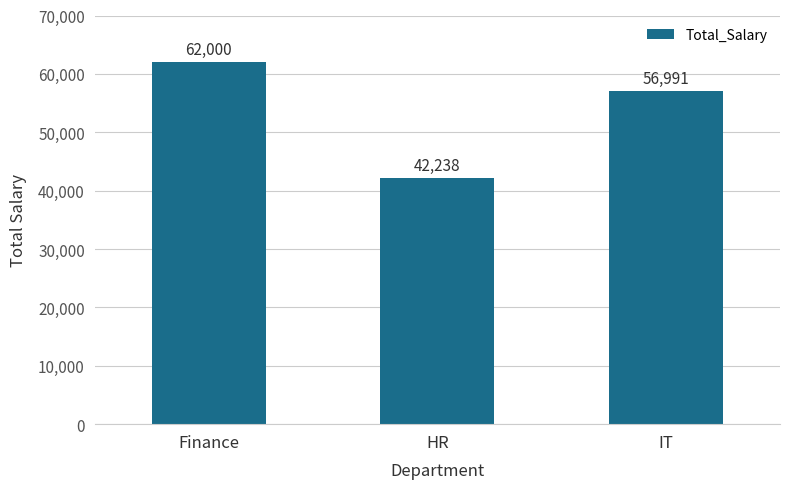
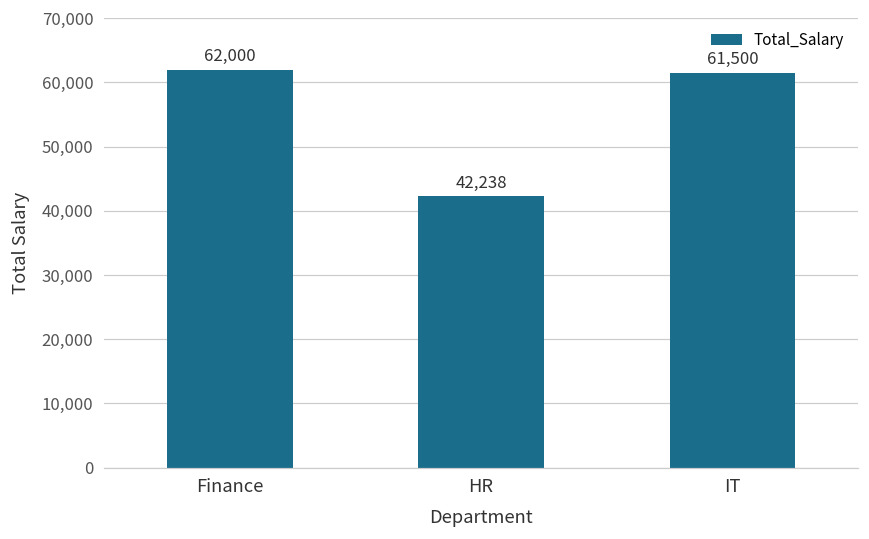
IT: 56,991 -> 61,500
